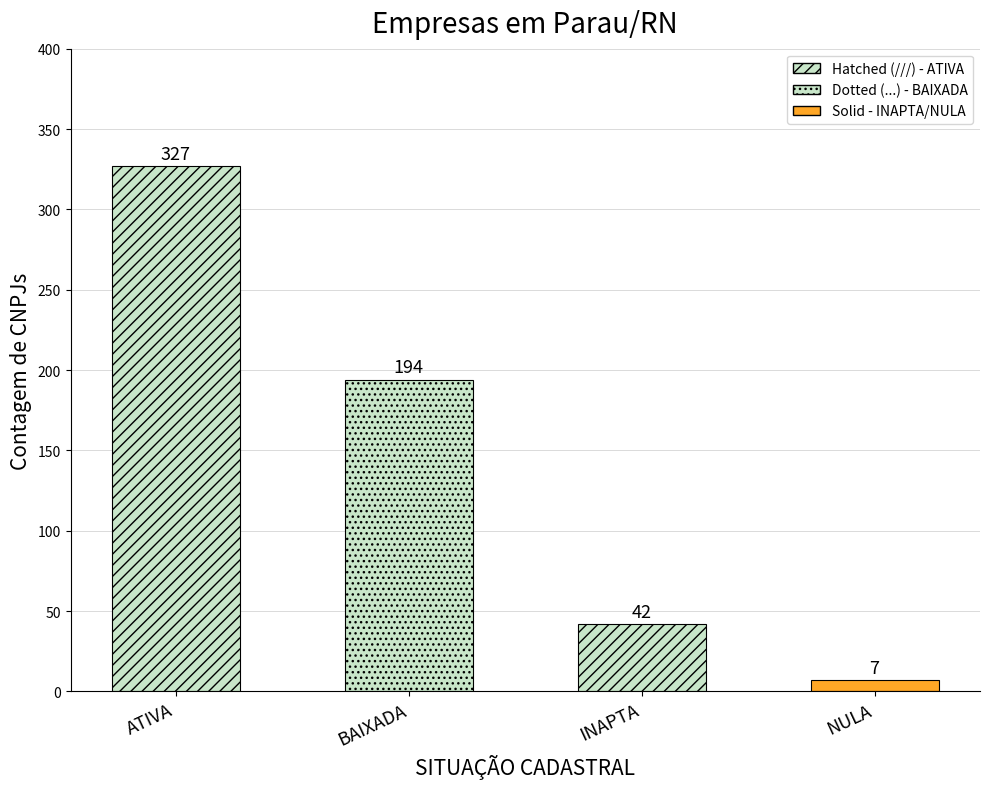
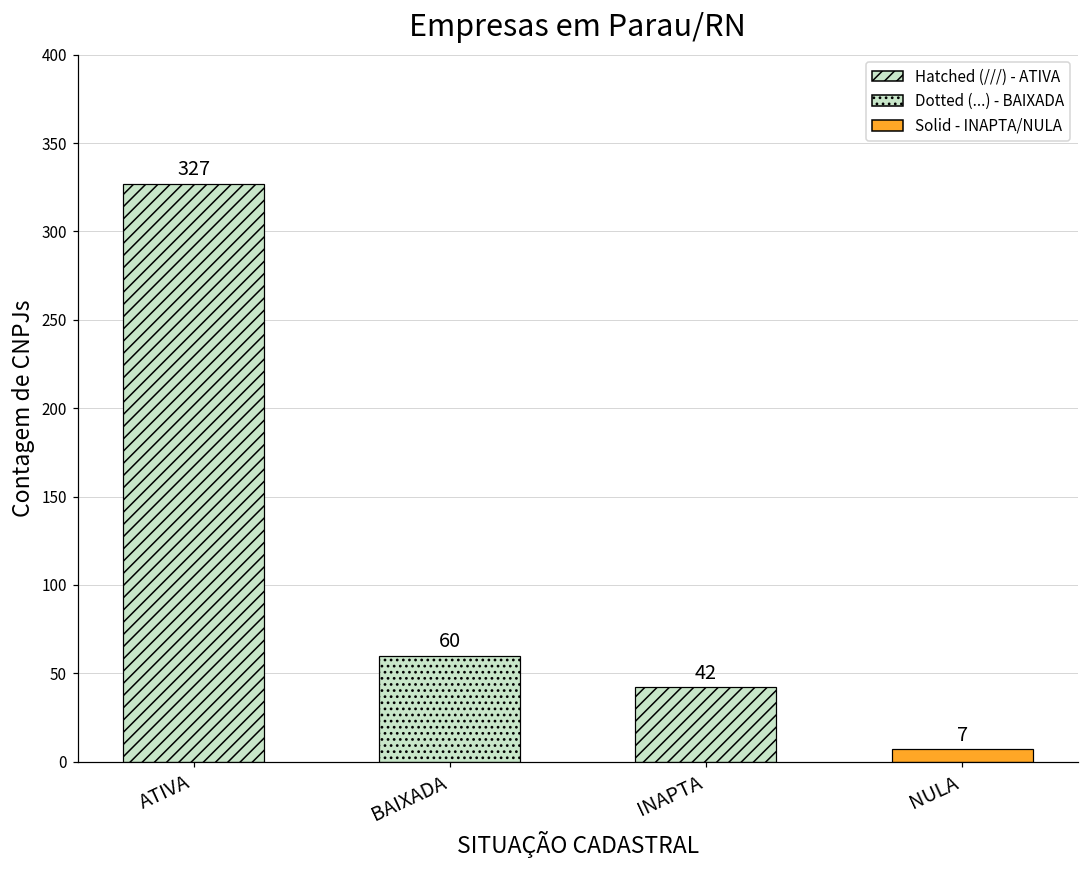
BAIXADA: 194 -> 60
